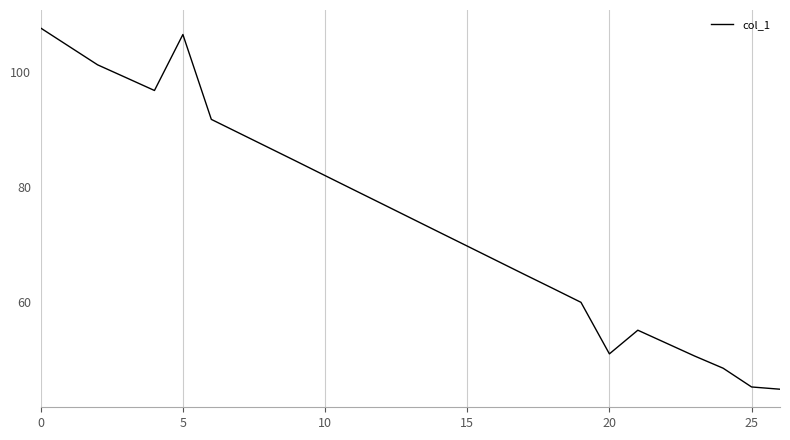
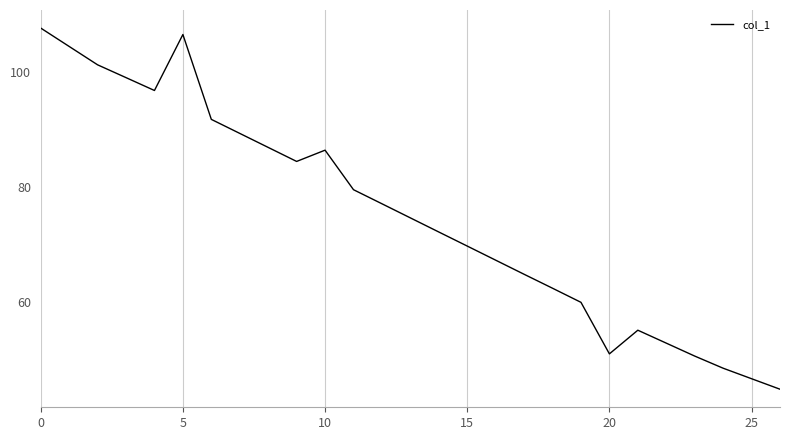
10: 82 -> 86
25: 45 -> 47
